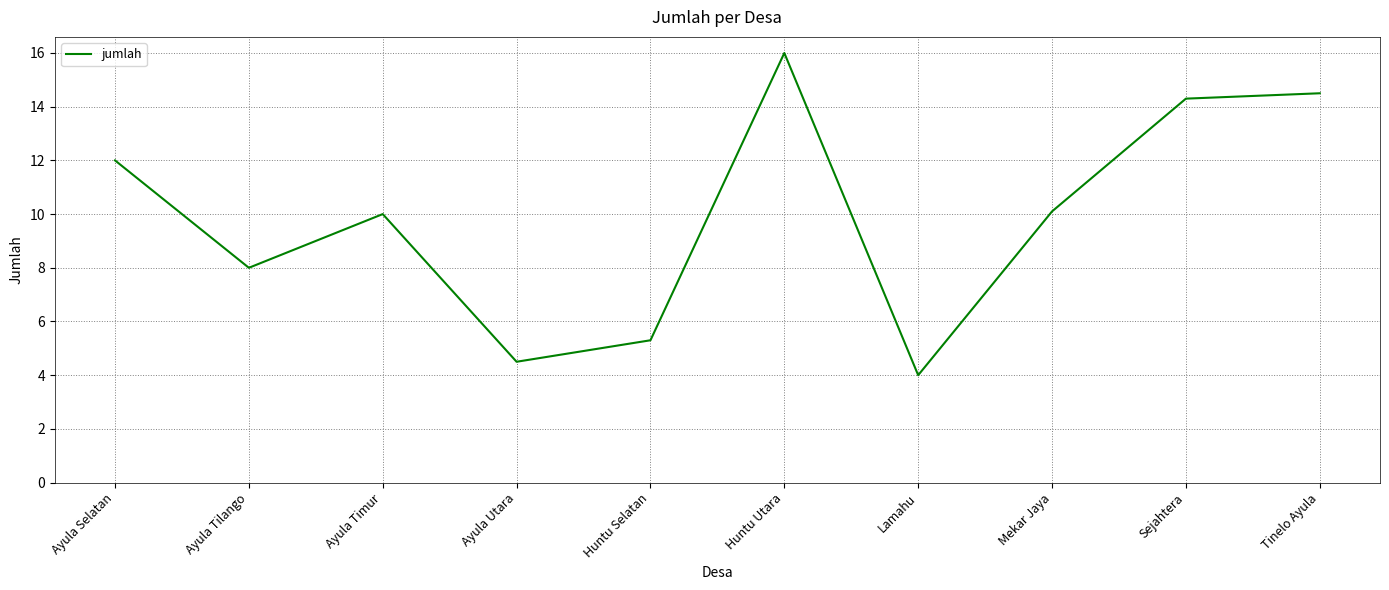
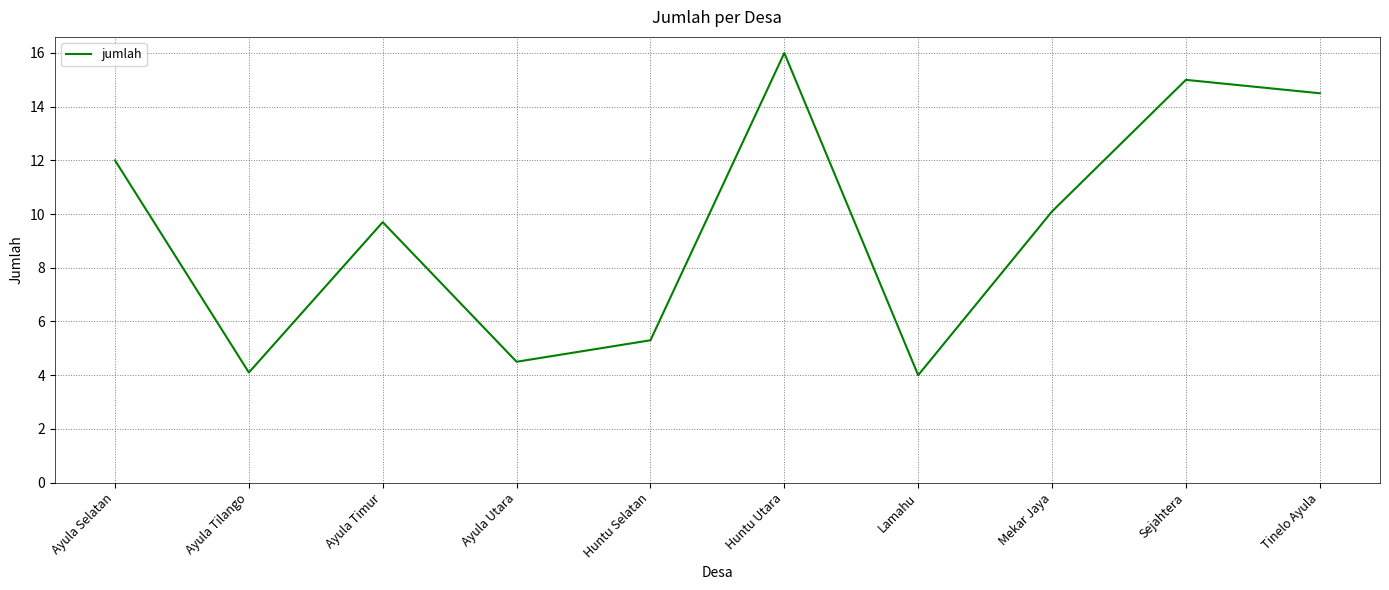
Ayula Tilango: 8.0 -> 4.1
Ayula Timur: 10.0 -> 9.7
Sejahtera: 14.3 -> 15.0
